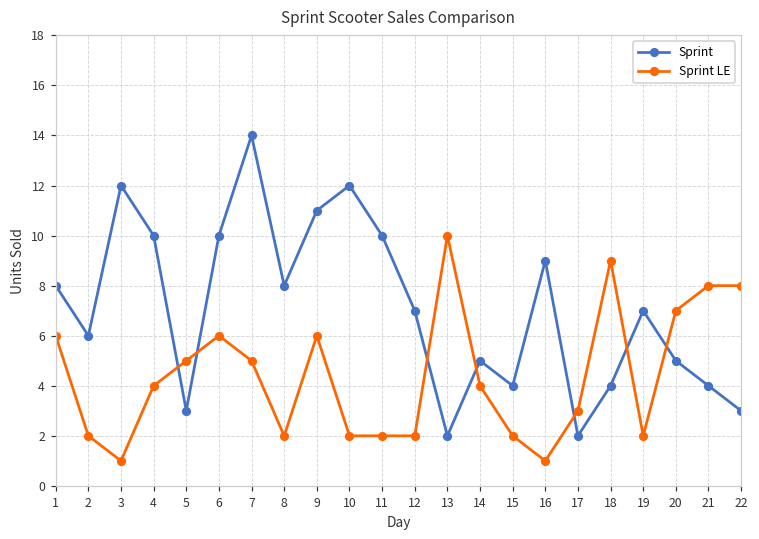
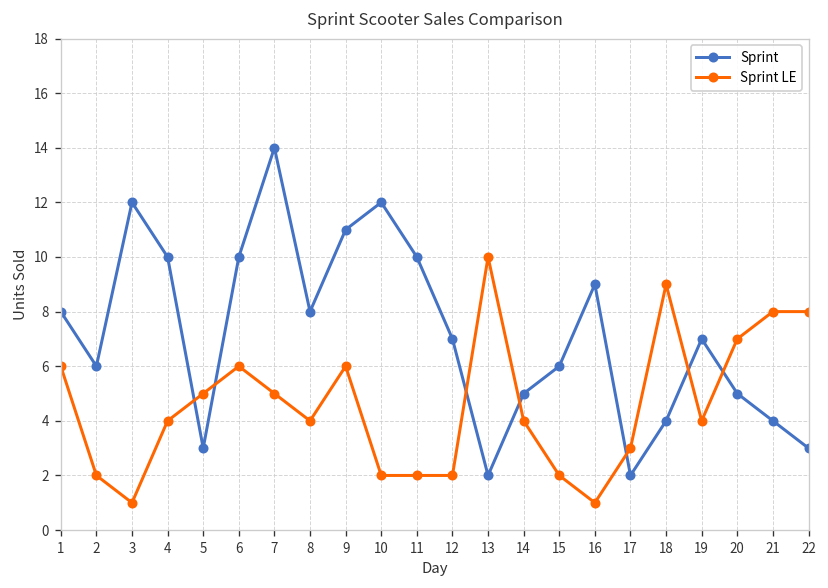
Sprint LE, 8: 2 -> 4
Sprint, 15: 4 -> 6
Sprint LE, 19: 2 -> 4
